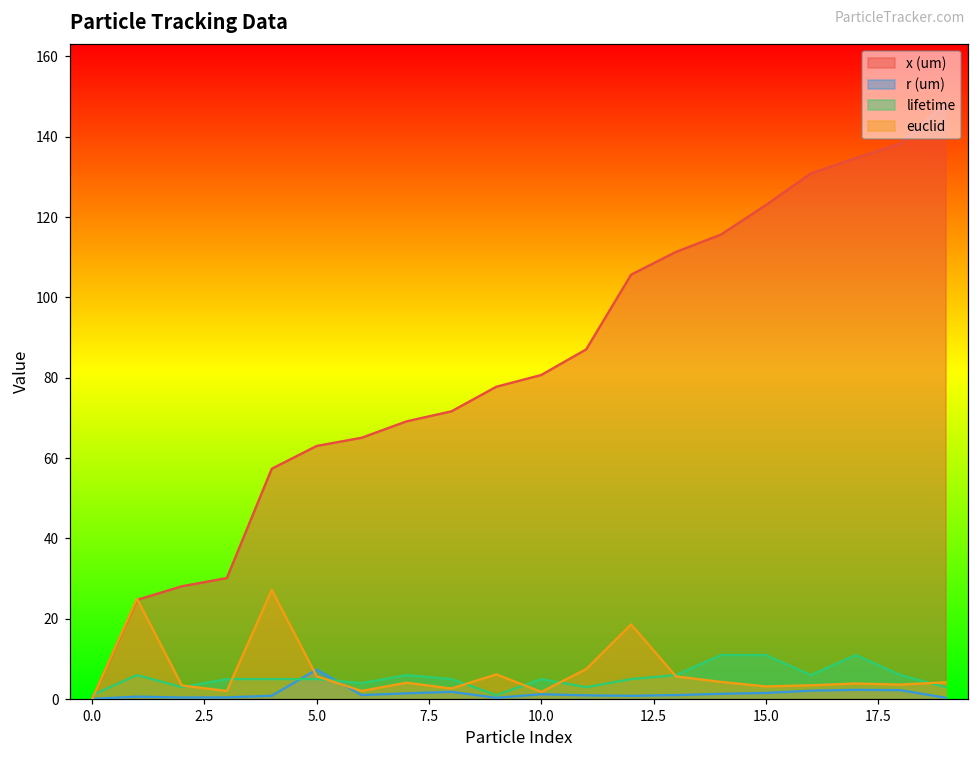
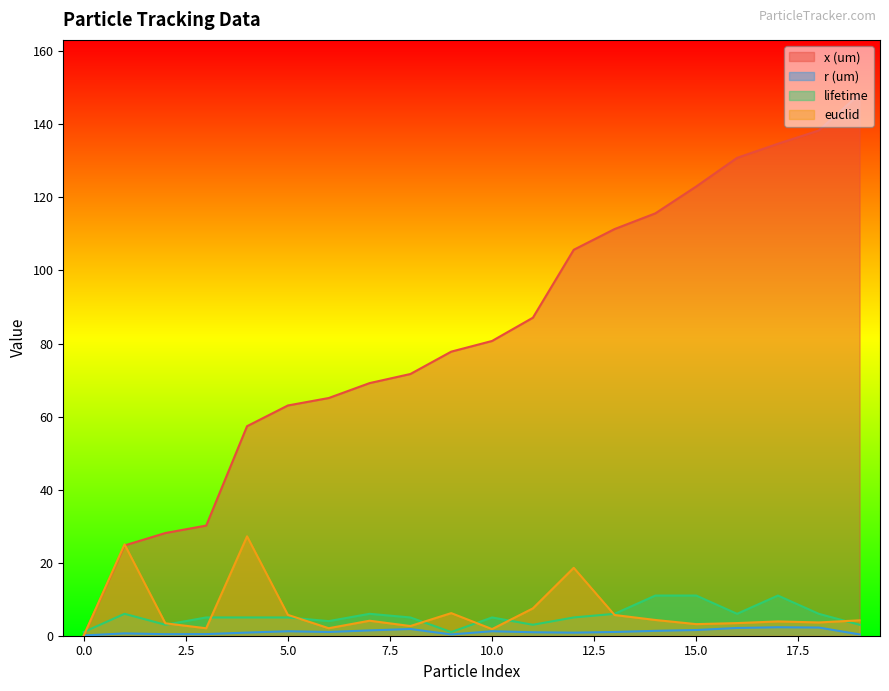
r (um), 5.0: 7 -> 1
